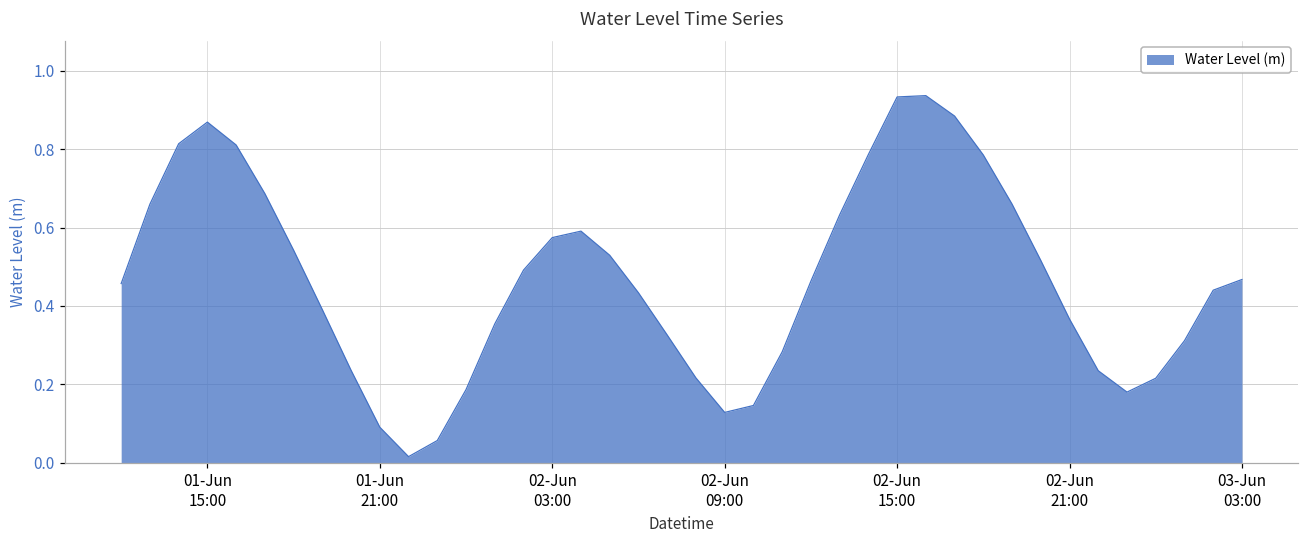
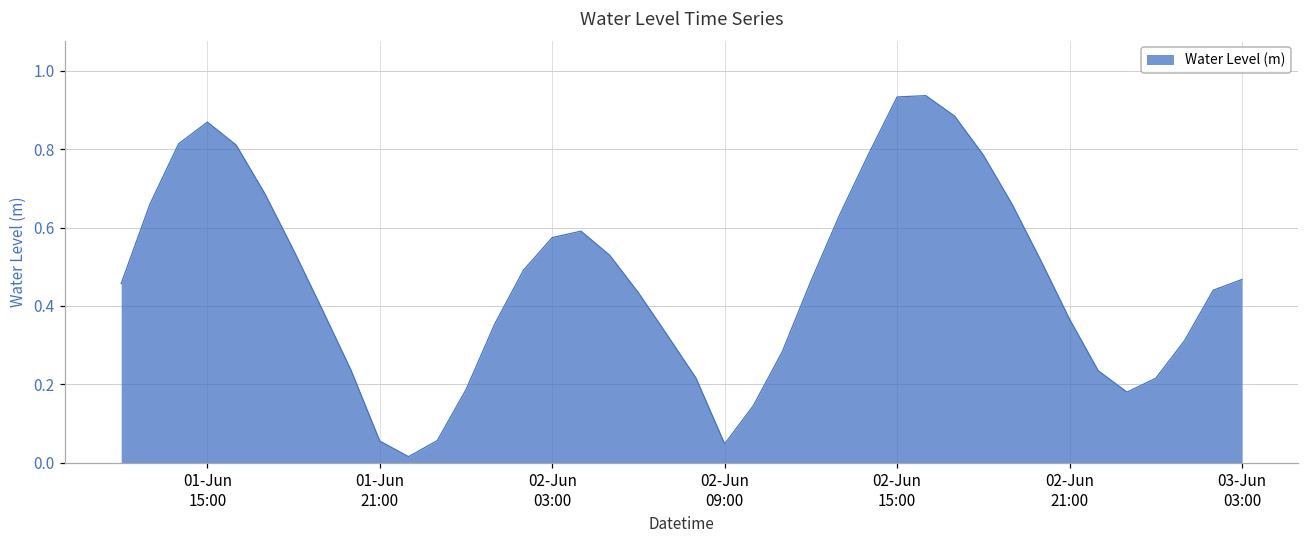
01-Jun 21:00: 0.09 -> 0.05
02-Jun 09:00: 0.13 -> 0.05
